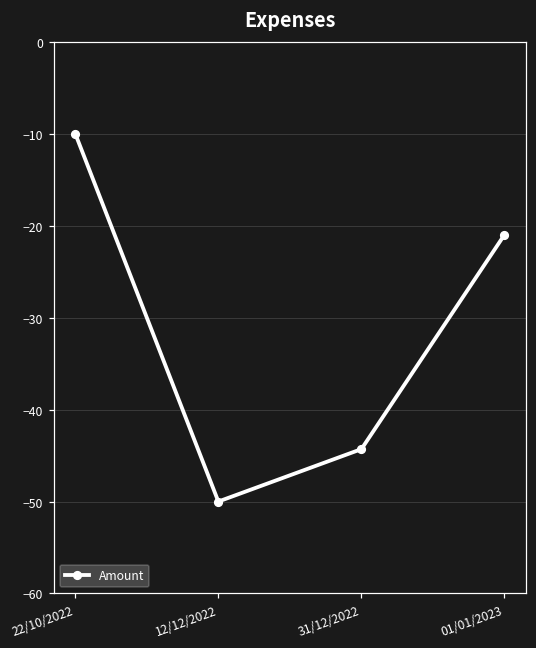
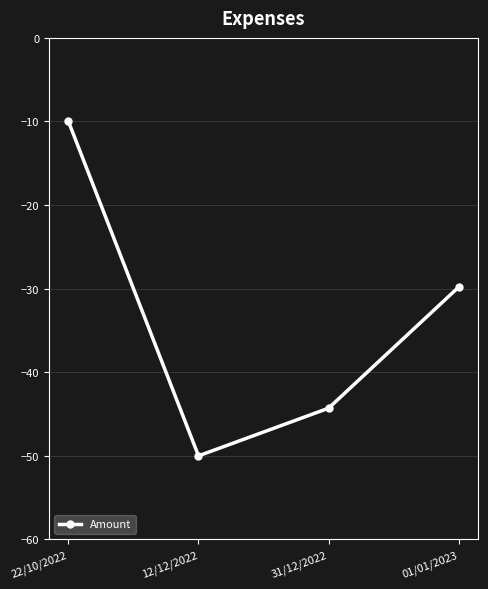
01/01/2023: -21 -> -30
